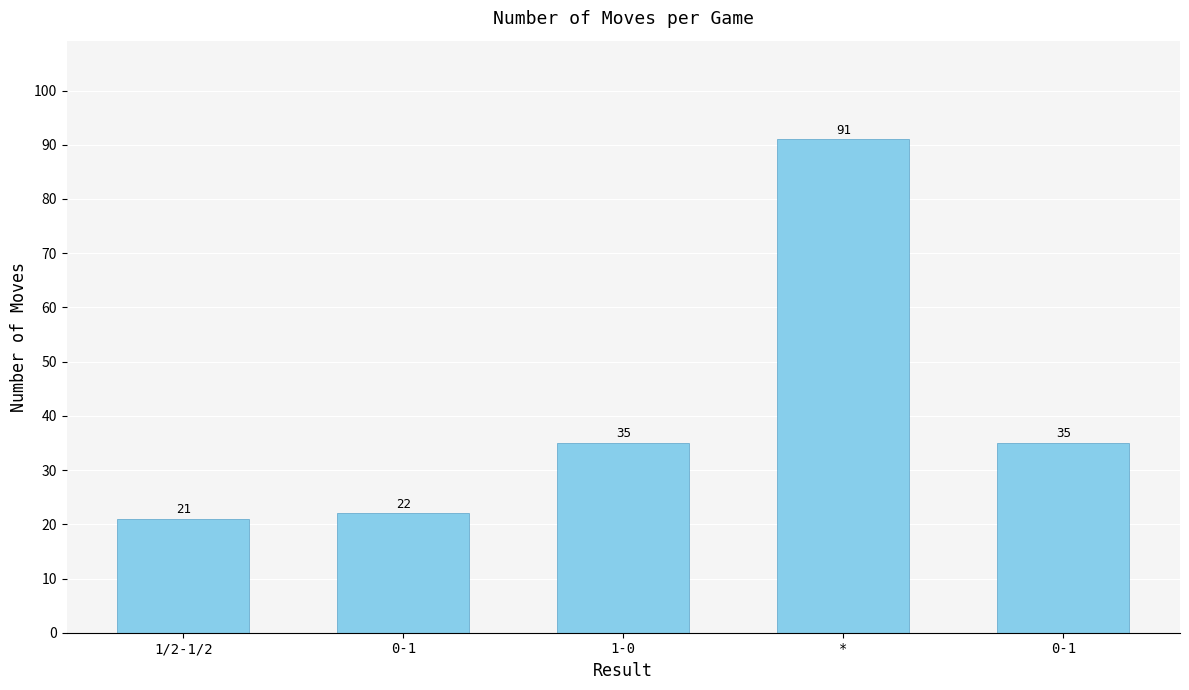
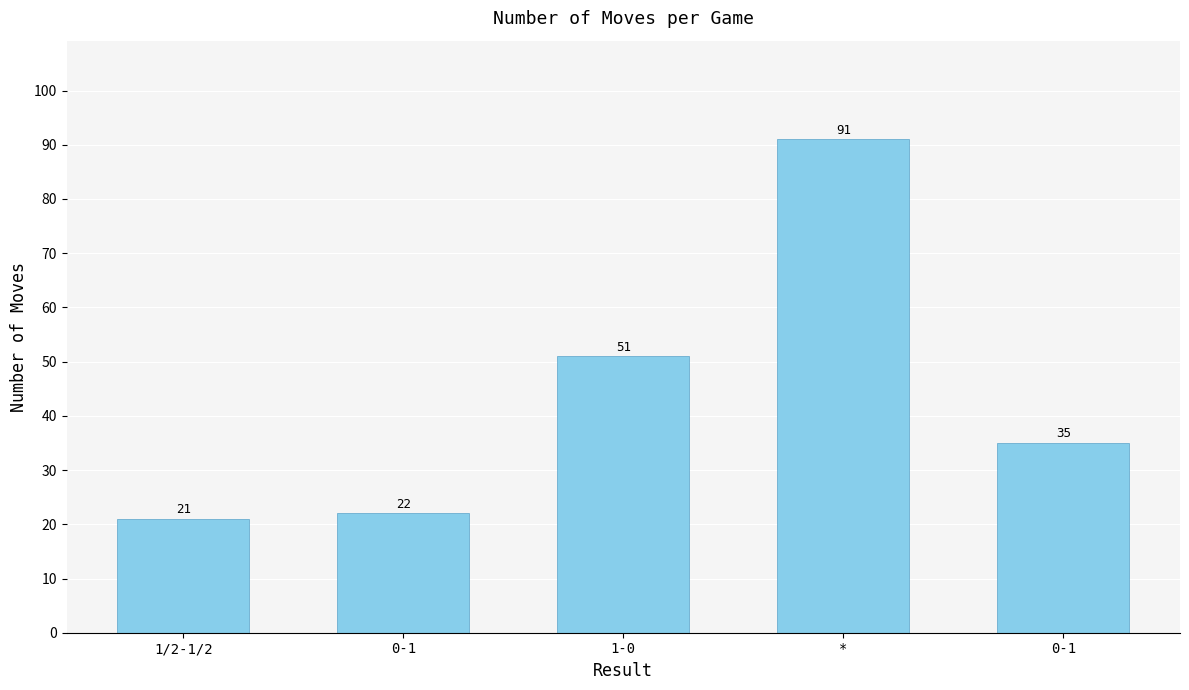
1-0: 35 -> 51
